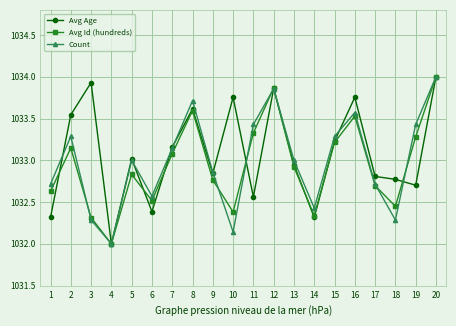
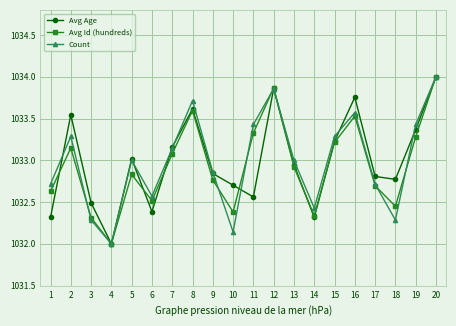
Avg Age, 3: 1033.9 -> 1032.5
Avg Age, 10: 1033.8 -> 1032.7
Avg Age, 19: 1032.7 -> 1033.4
